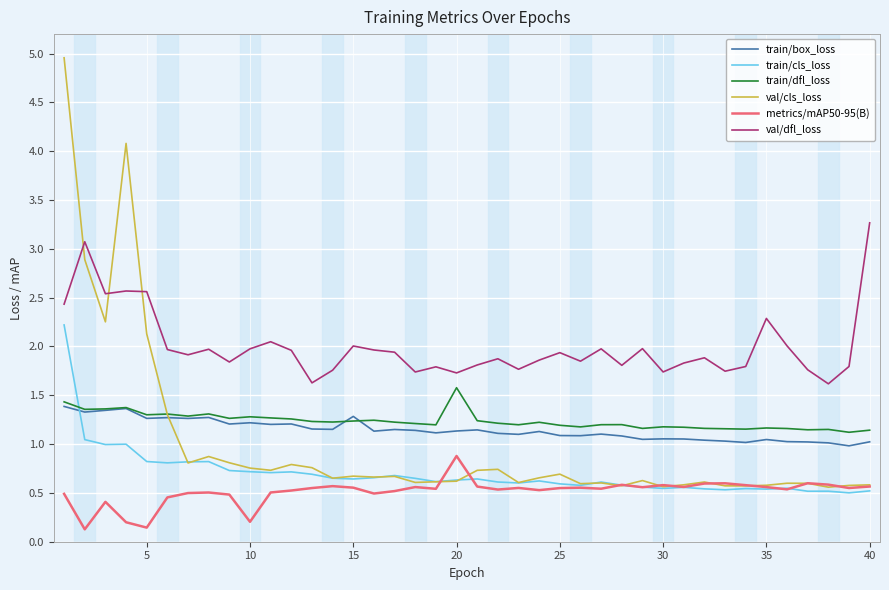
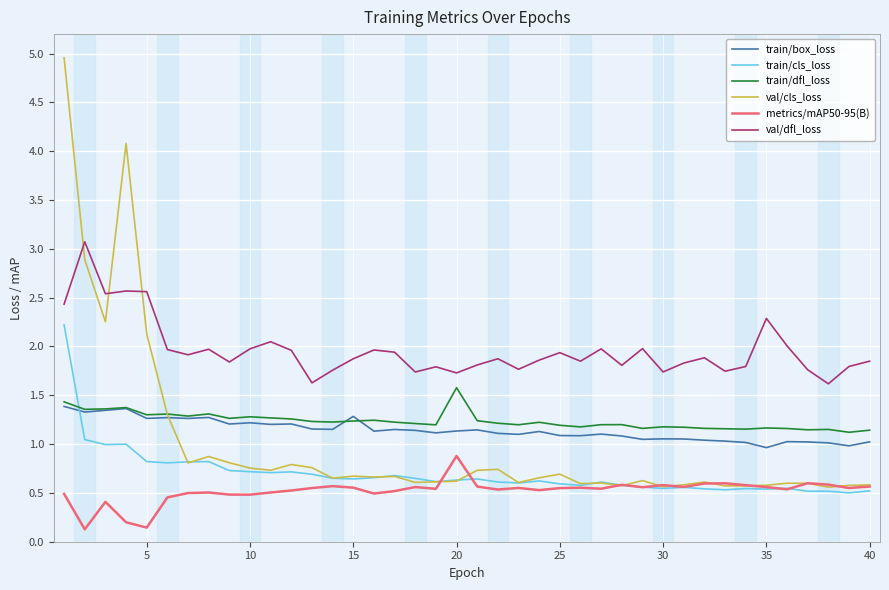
metrics/mAP50-95(B), 10: 0.2 -> 0.5
val/dfl_loss, 15: 2.0 -> 1.9
train/box_loss, 35: 1.05 -> 0.96
val/dfl_loss, 40: 3.3 -> 1.8
